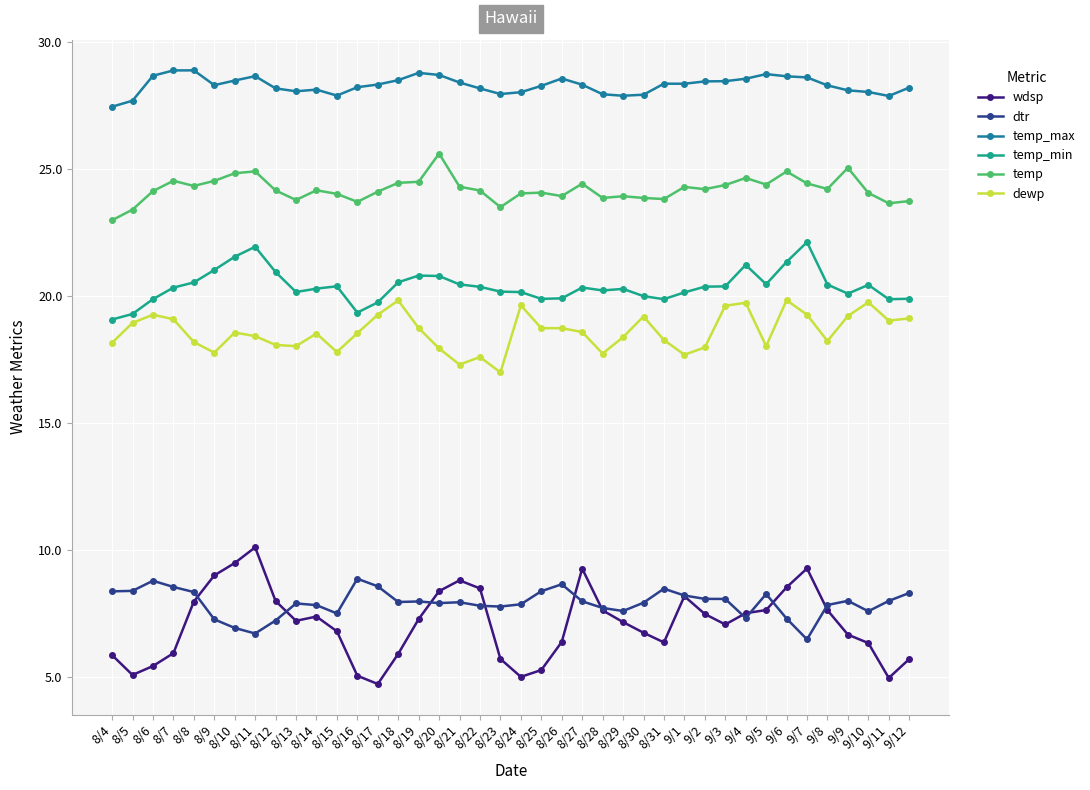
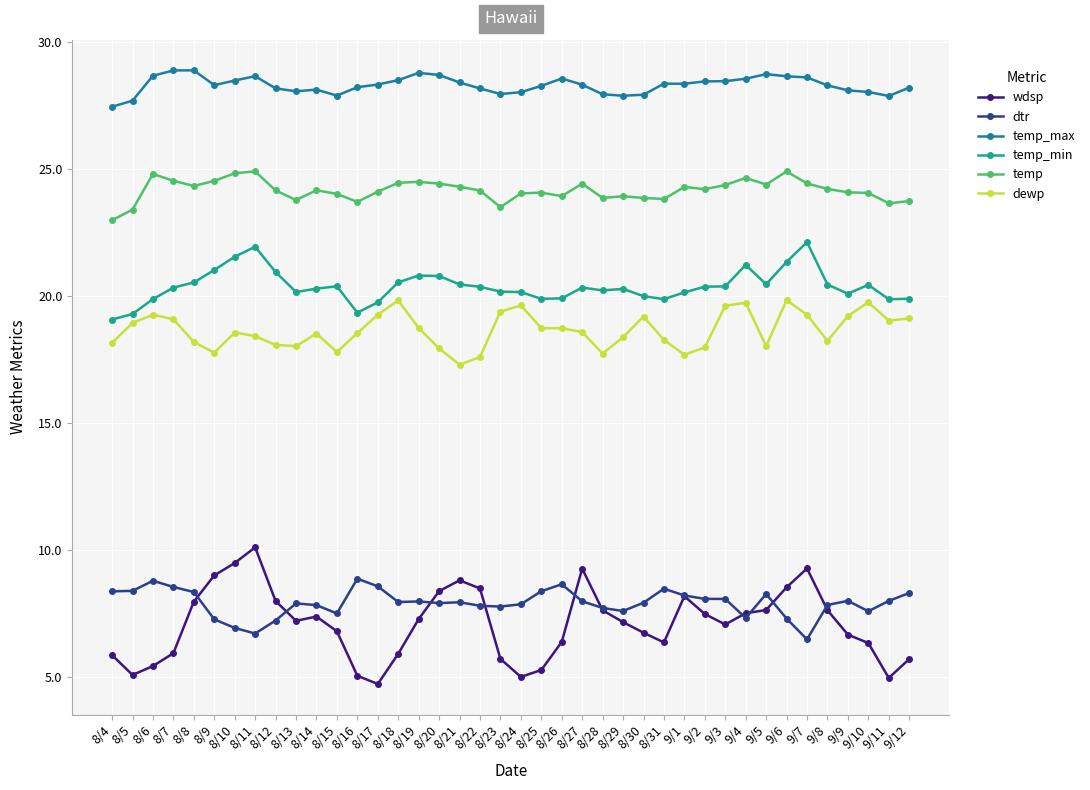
temp, 8/6: 24.1 -> 24.8
temp, 8/20: 25.6 -> 24.4
dewp, 8/23: 17.0 -> 19.4
temp, 9/9: 25.1 -> 24.1
